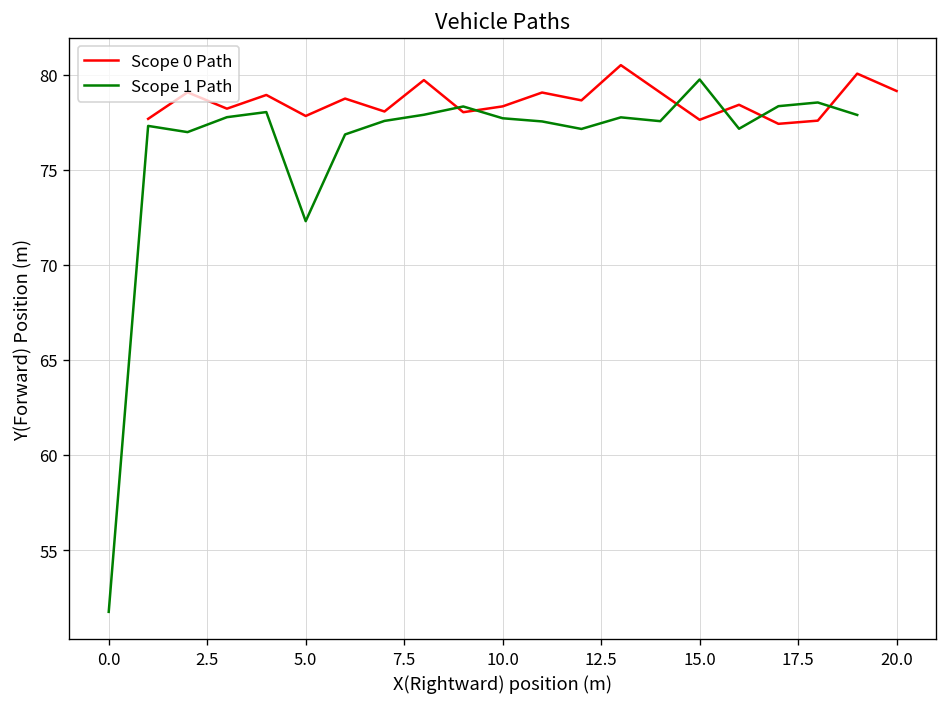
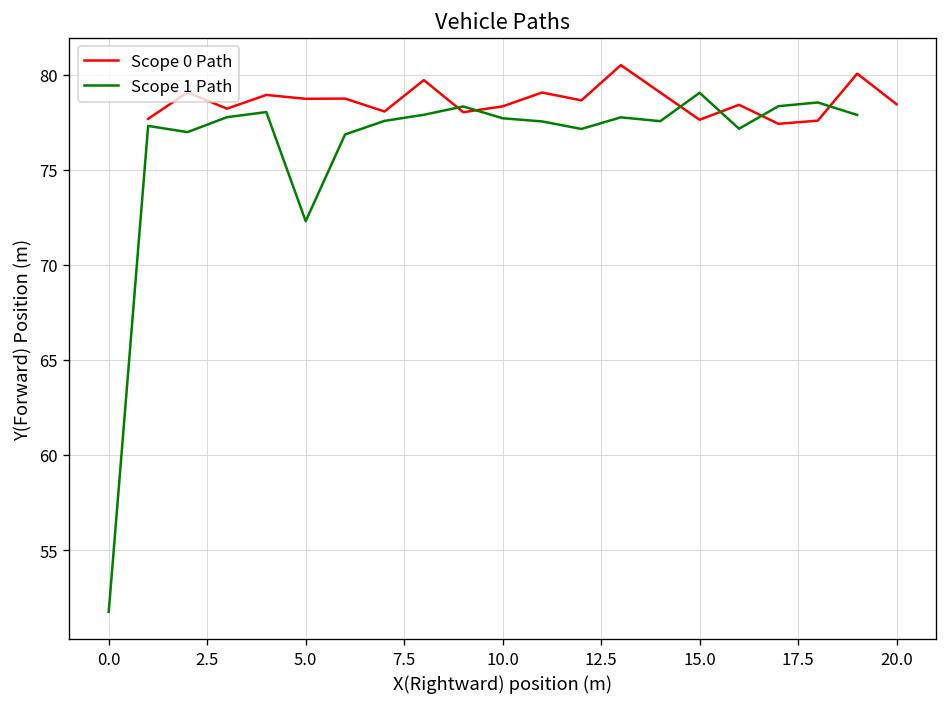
Scope 0 Path, 5.0: 77.8 -> 78.7
Scope 1 Path, 15.0: 79.8 -> 79.1
Scope 0 Path, 20.0: 79.1 -> 78.5
